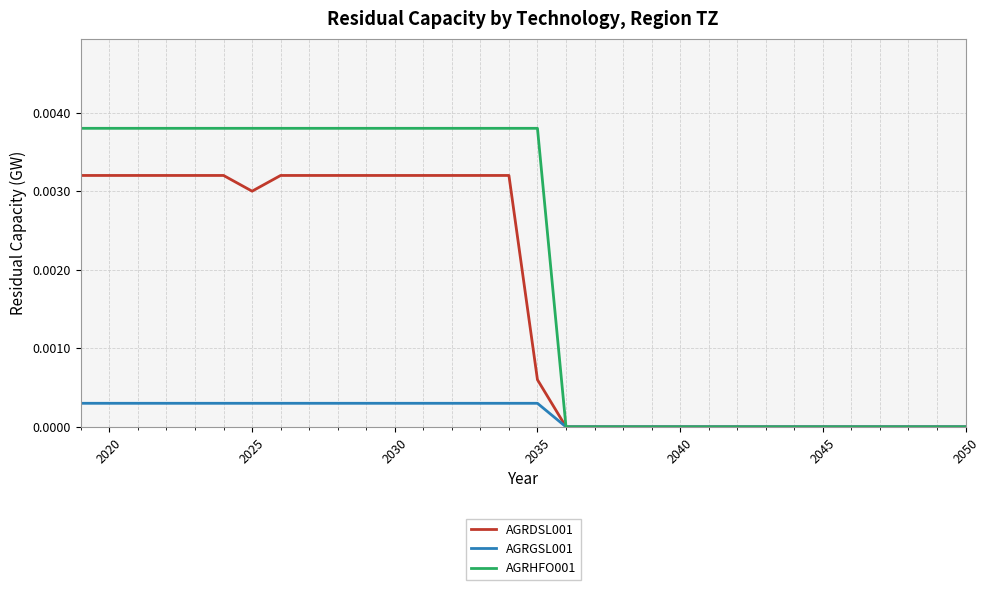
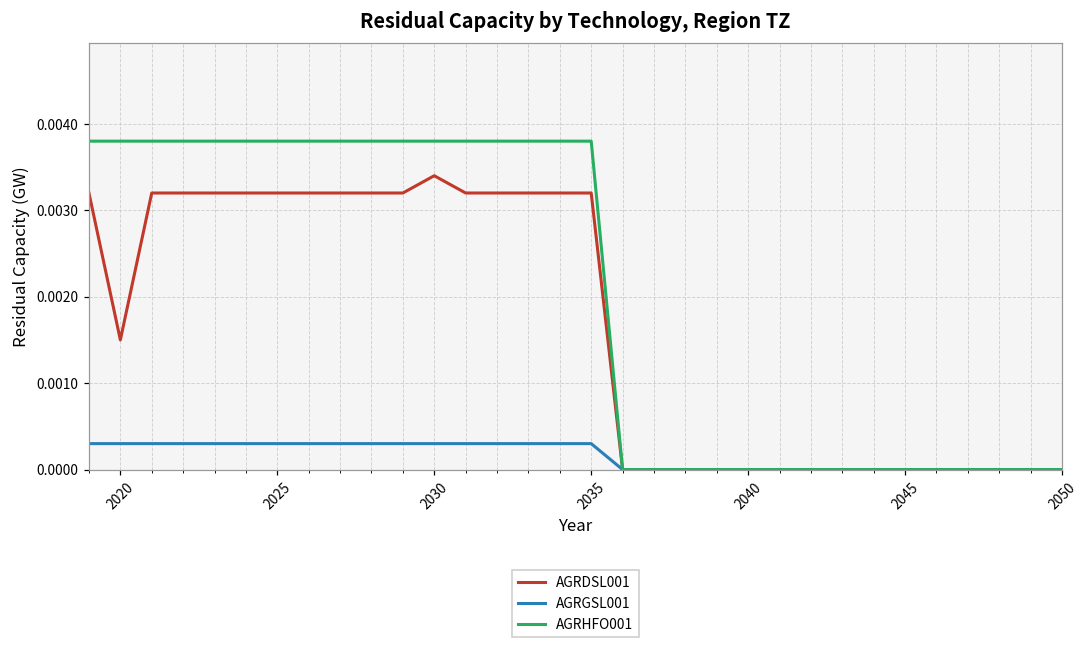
AGRDSL001, 2020: 0.0032 -> 0.0015
AGRDSL001, 2025: 0.0030 -> 0.0032
AGRDSL001, 2030: 0.0032 -> 0.0034
AGRDSL001, 2035: 0.0006 -> 0.0032
